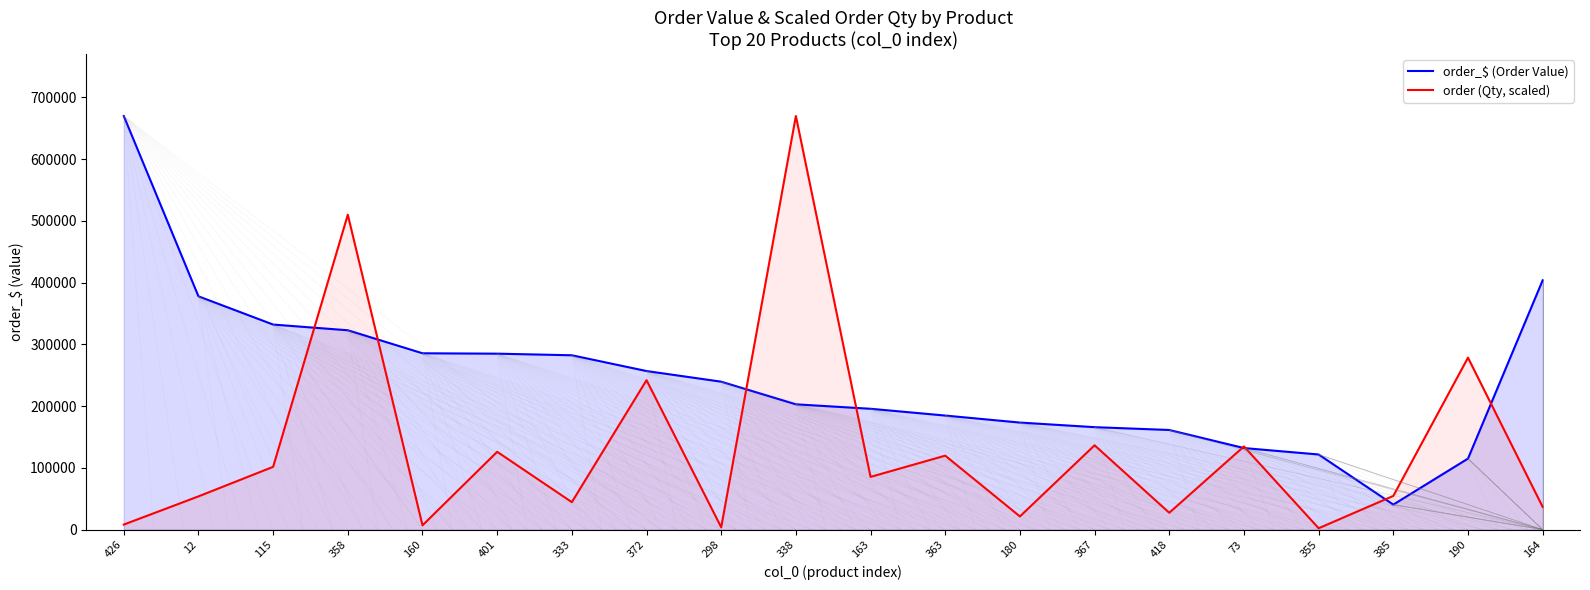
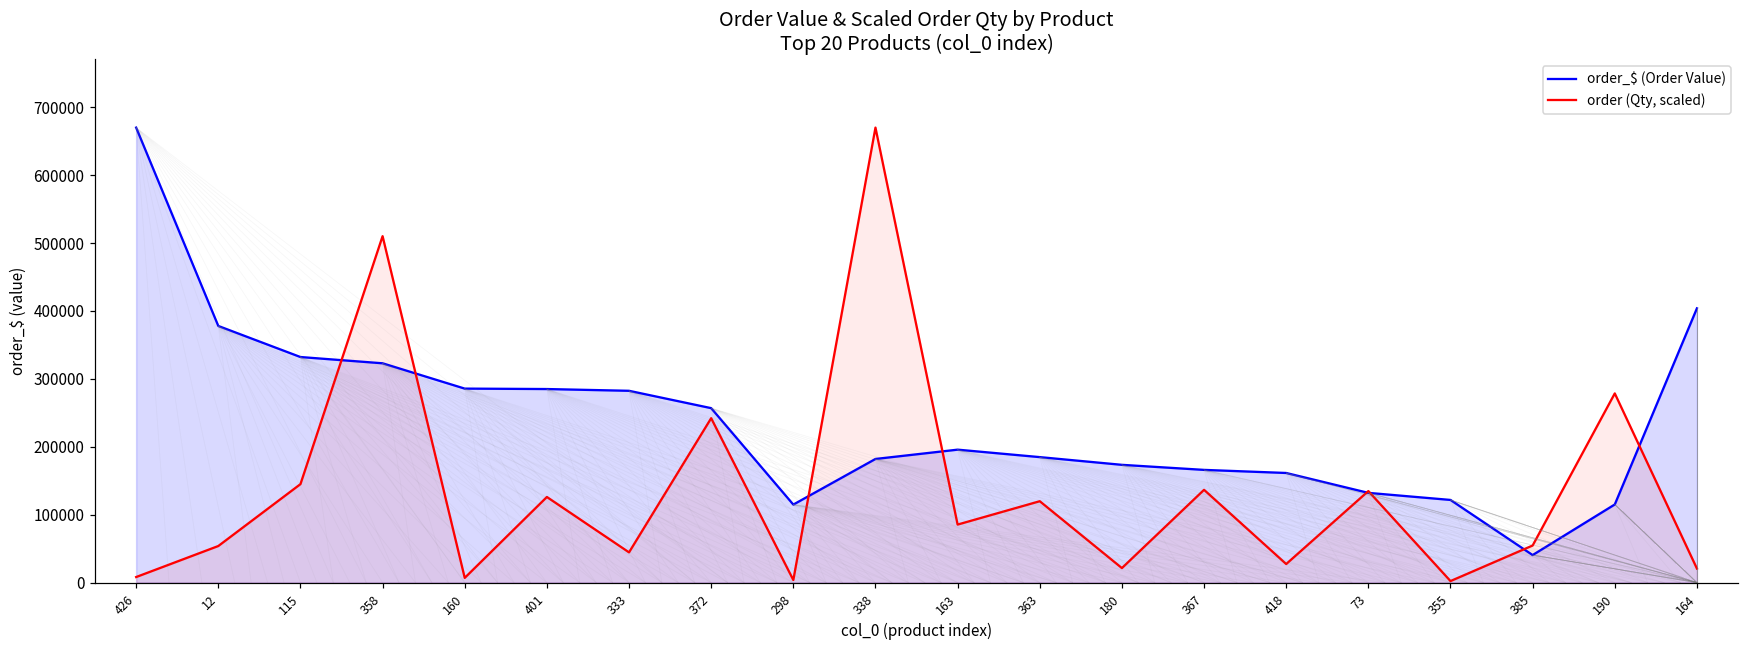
order (Qty, scaled), 115: 100000 -> 140000
order_$ (Order Value), 298: 240000 -> 110000
order_$ (Order Value), 338: 200000 -> 180000
order (Qty, scaled), 164: 40000 -> 20000
